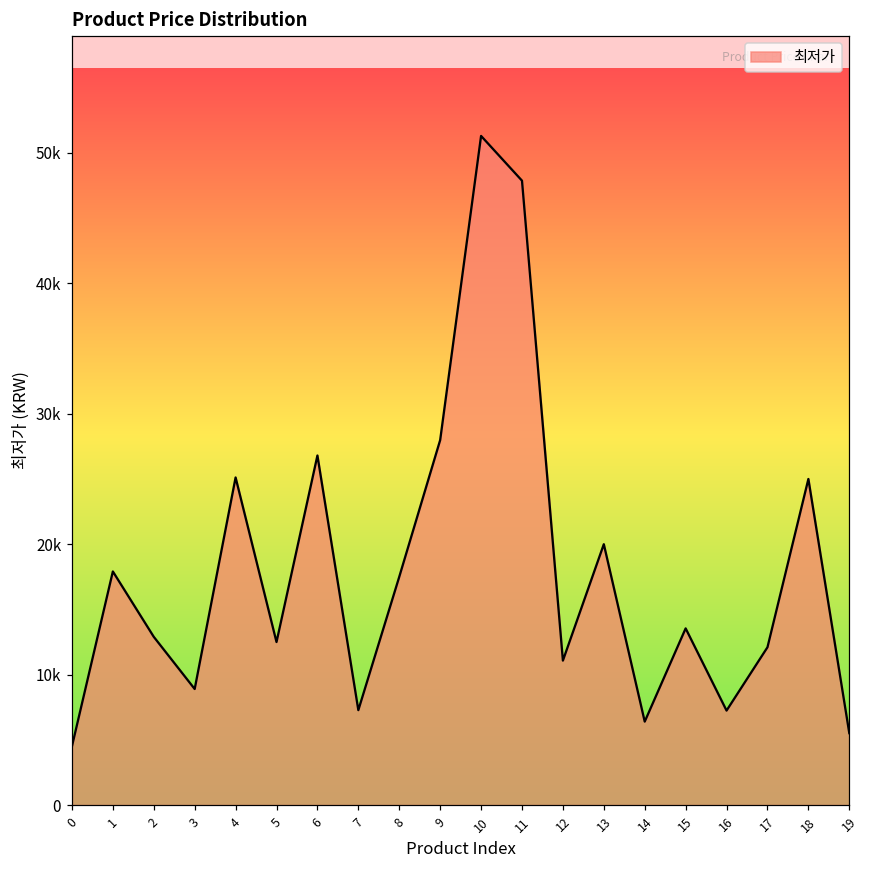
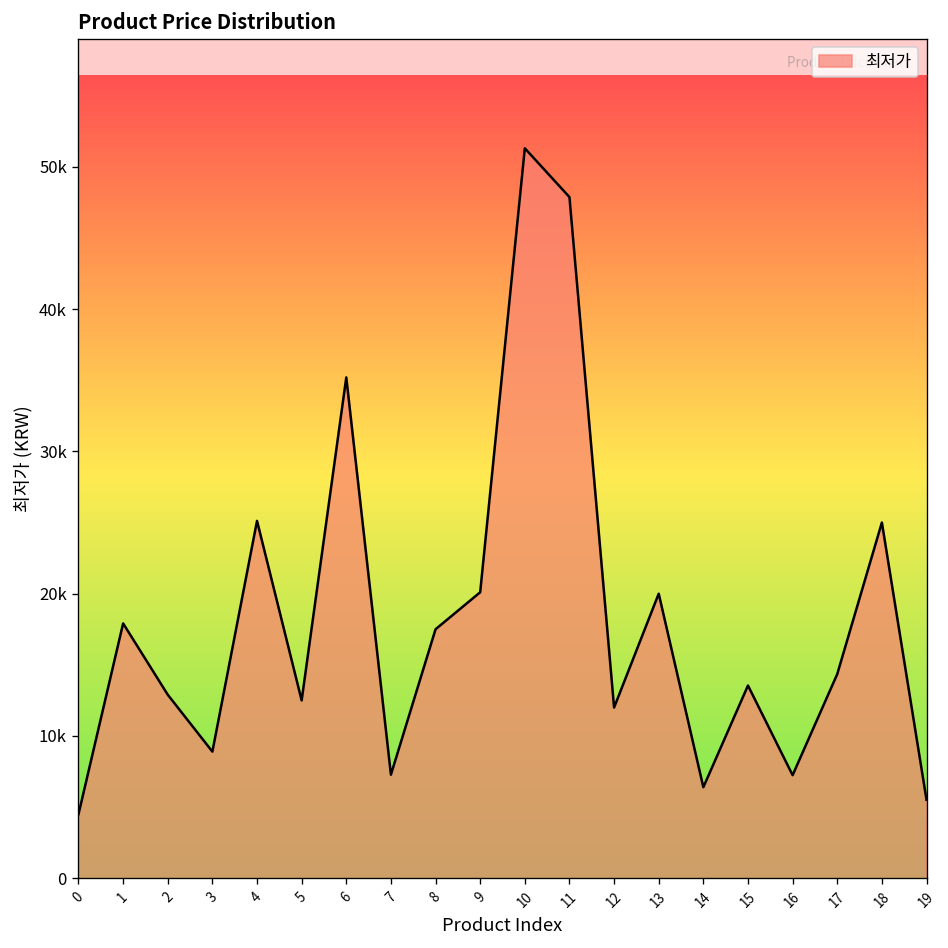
6: 26800 -> 35200
9: 28000 -> 20100
12: 11100 -> 12000
17: 12100 -> 14300
